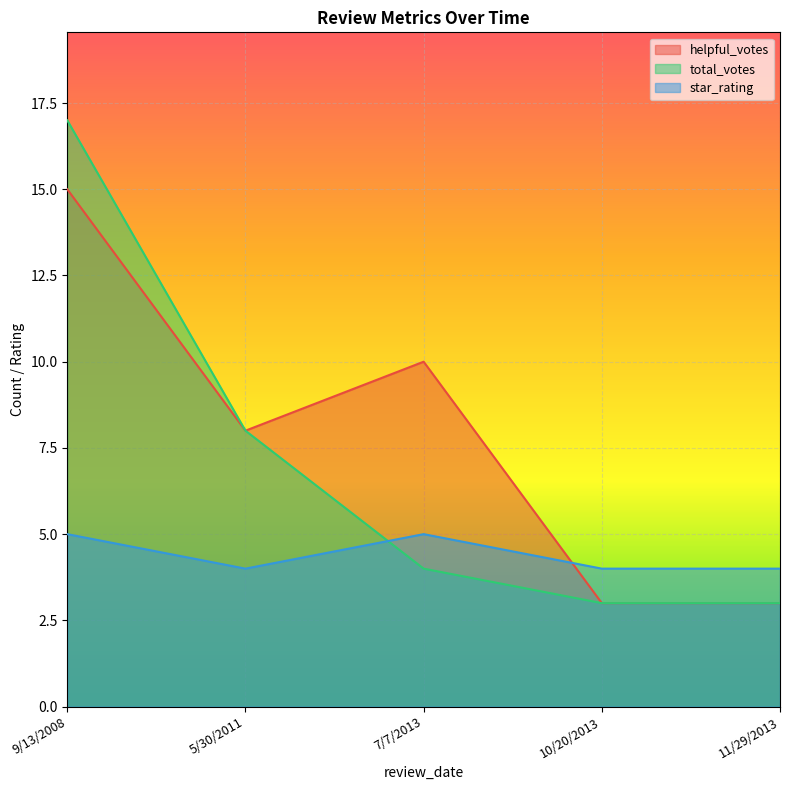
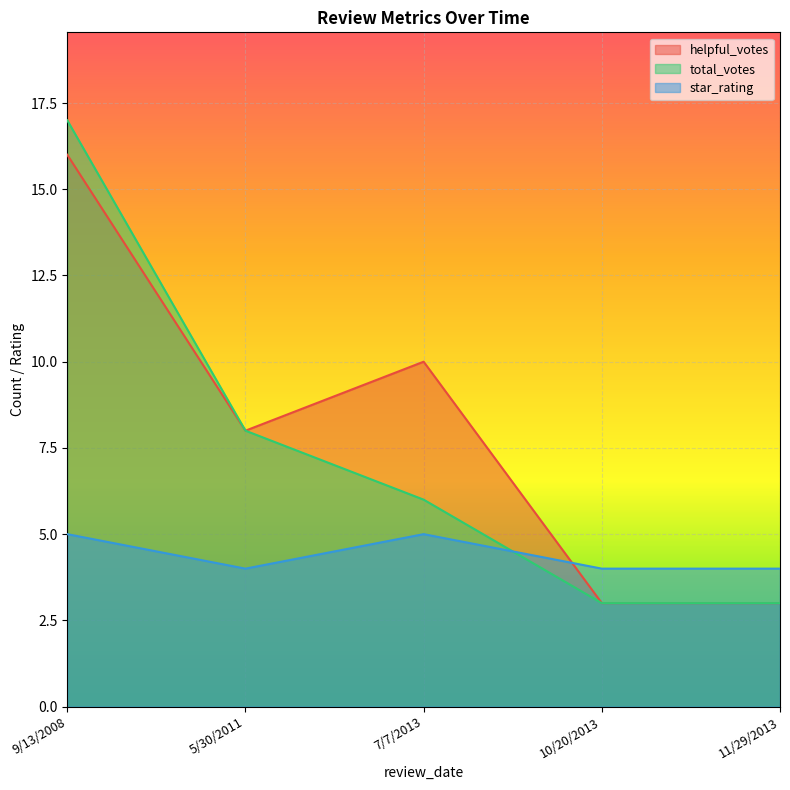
helpful_votes, 9/13/2008: 15 -> 16
total_votes, 7/7/2013: 4 -> 6
